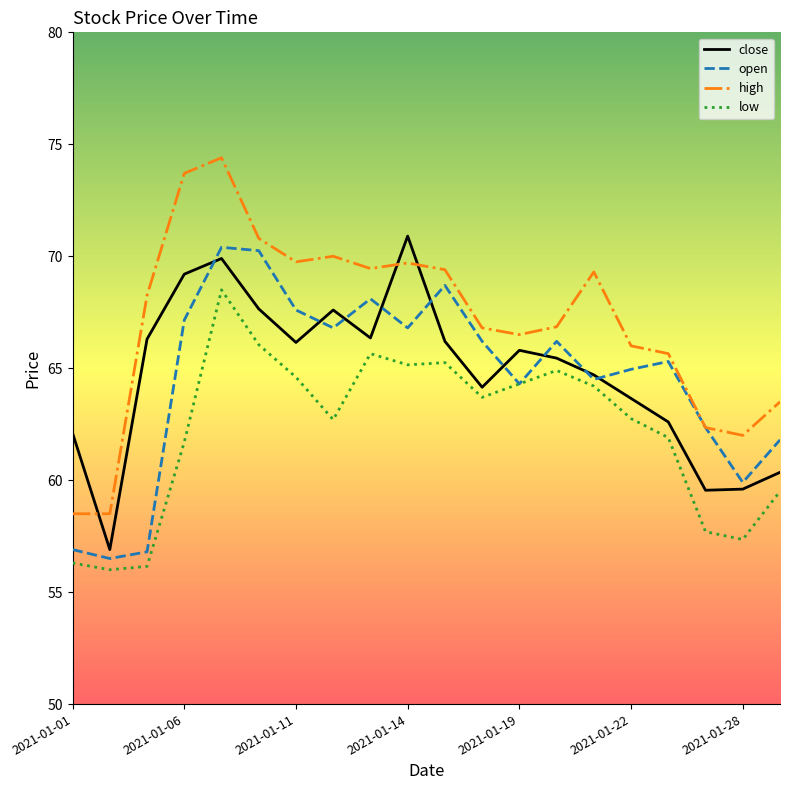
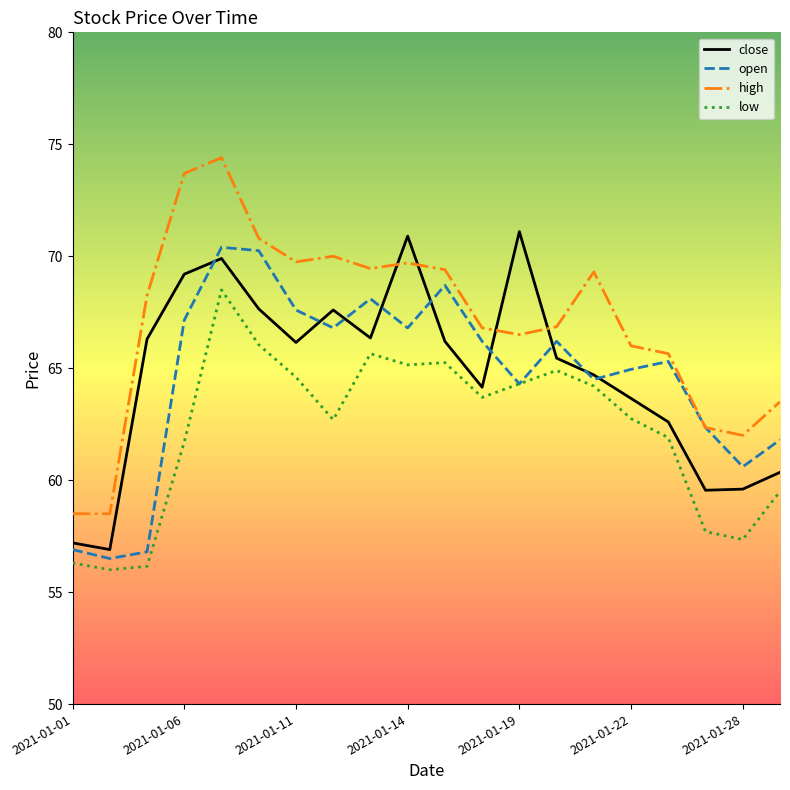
close, 2021-01-01: 62.1 -> 57.2
close, 2021-01-19: 65.8 -> 71.1
open, 2021-01-28: 59.9 -> 60.6
